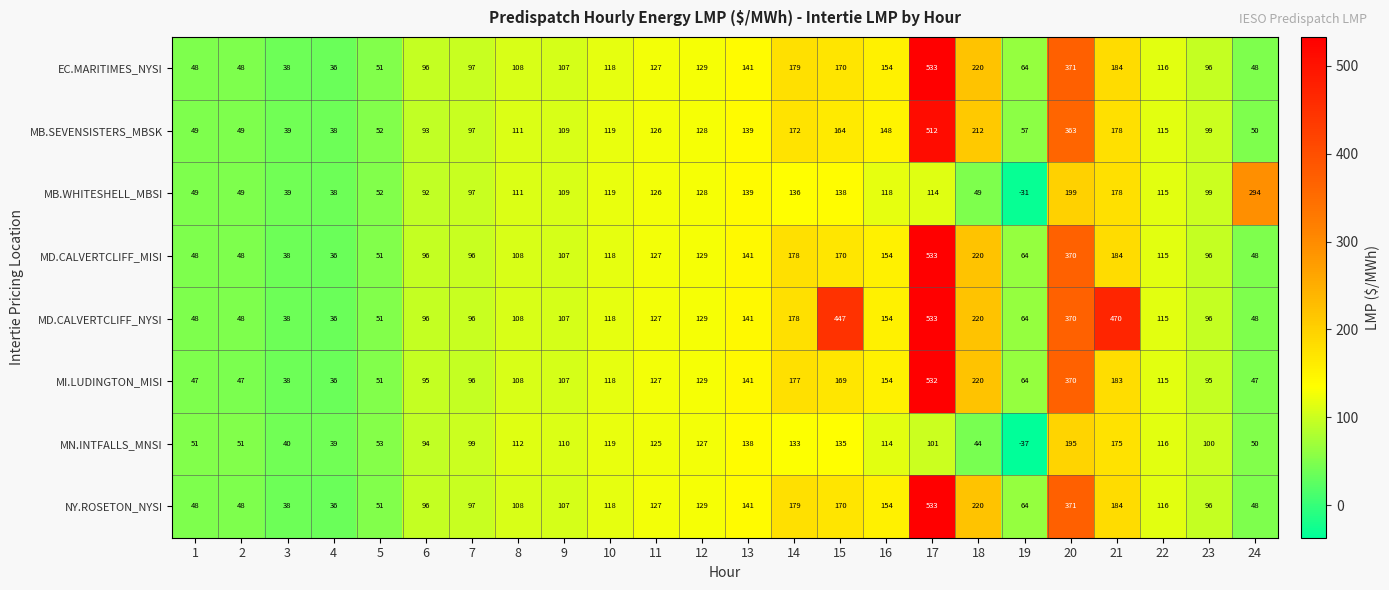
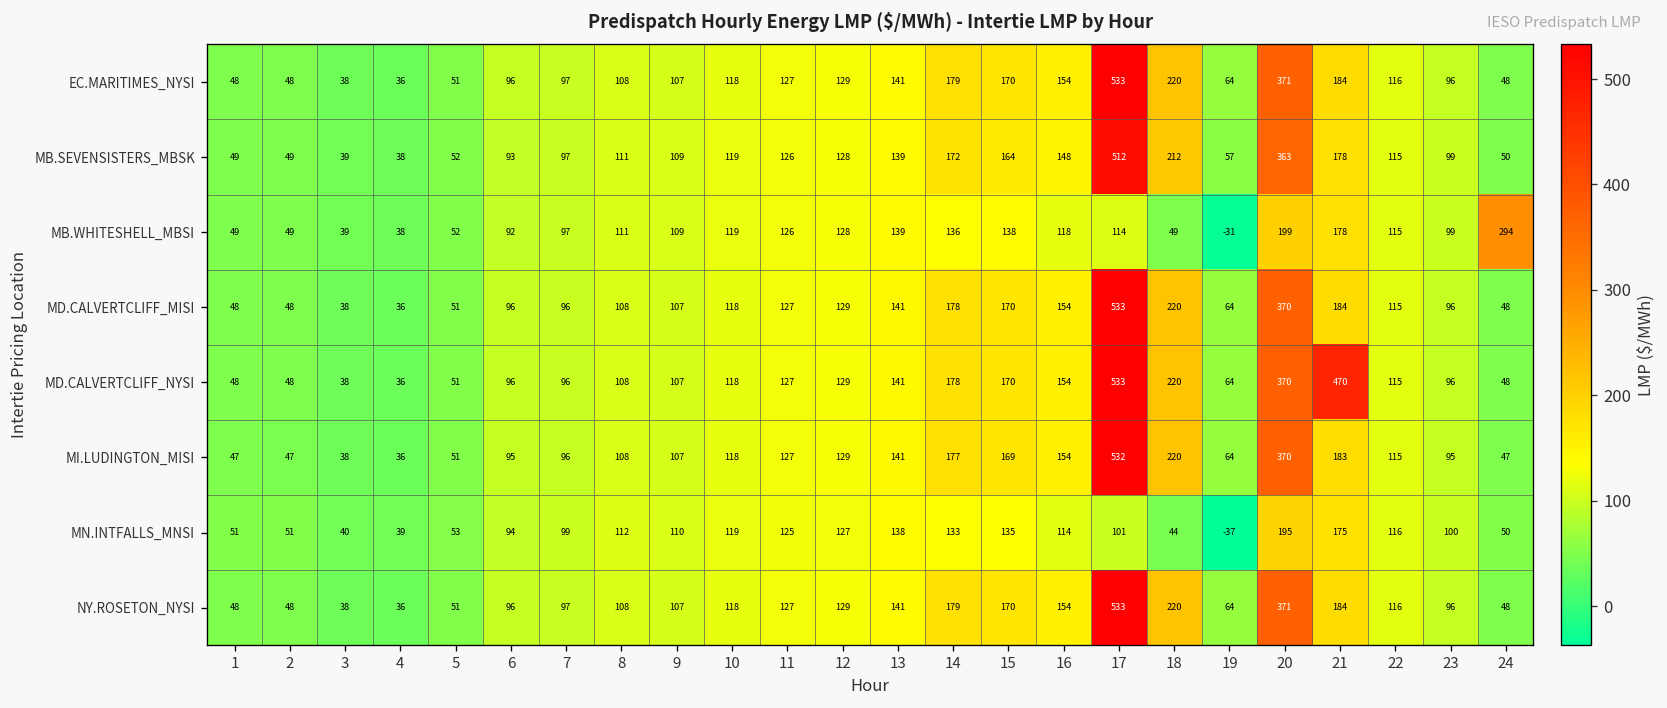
MD.CALVERTCLIFF_NYSI, 15: 447 -> 170
